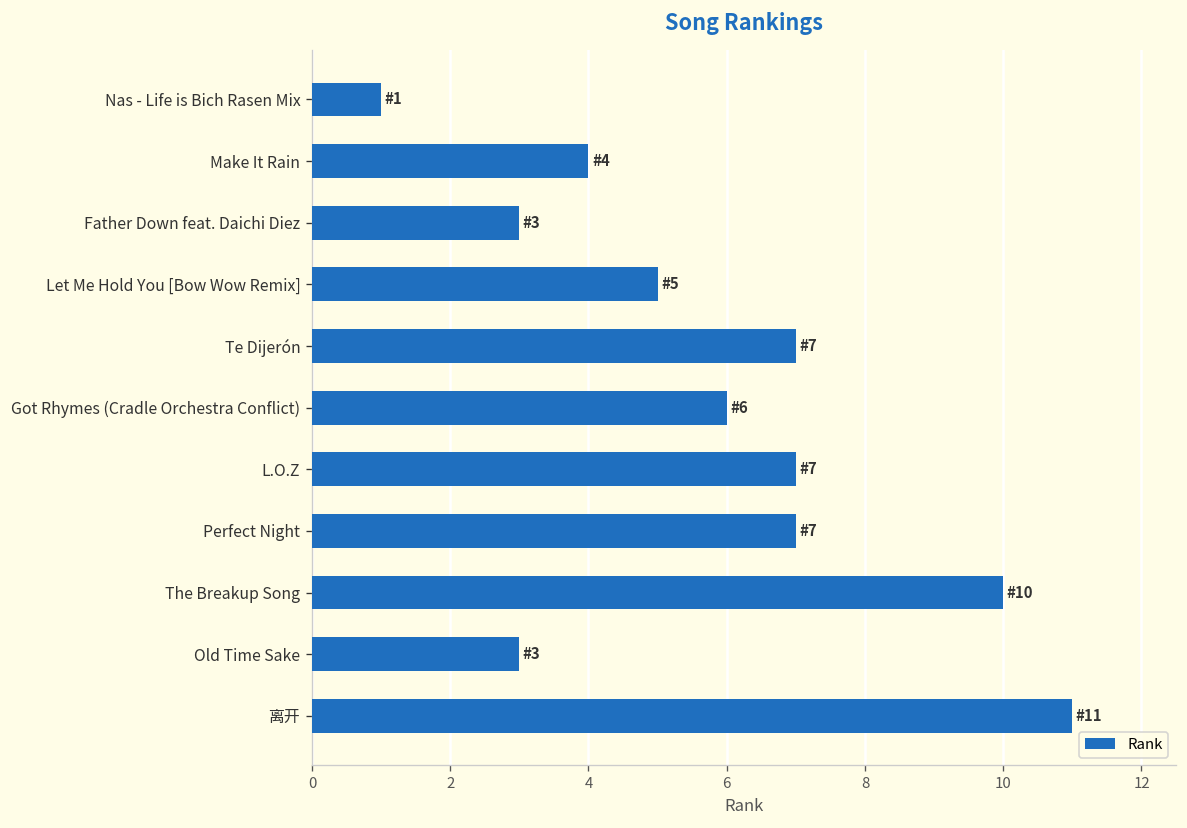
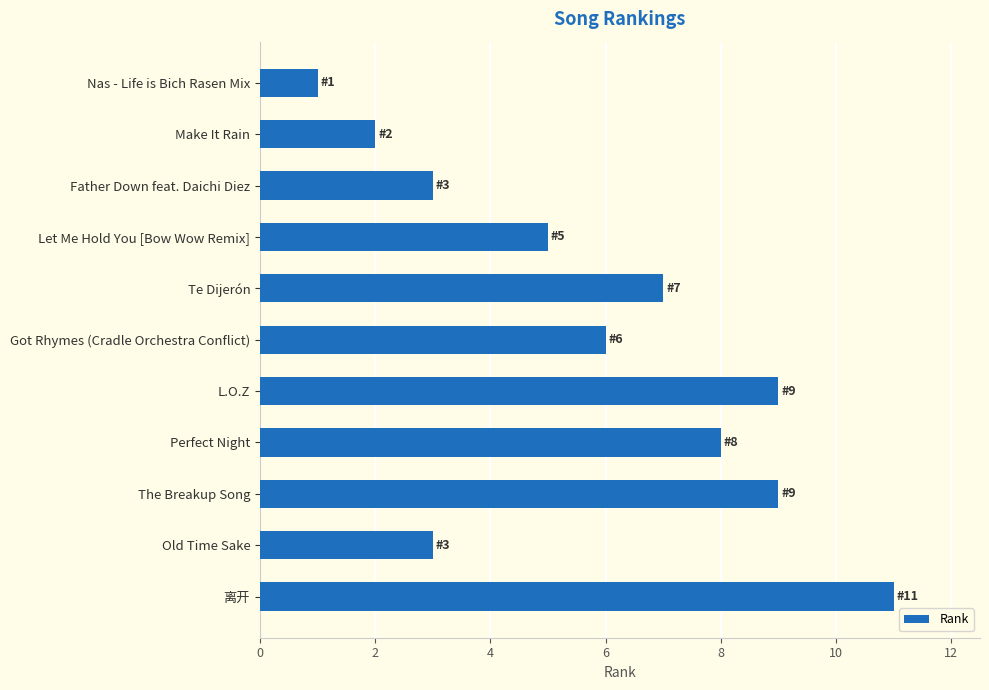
Make It Rain: 4 -> 2
L.O.Z: 7 -> 9
Perfect Night: 7 -> 8
The Breakup Song: 10 -> 9
